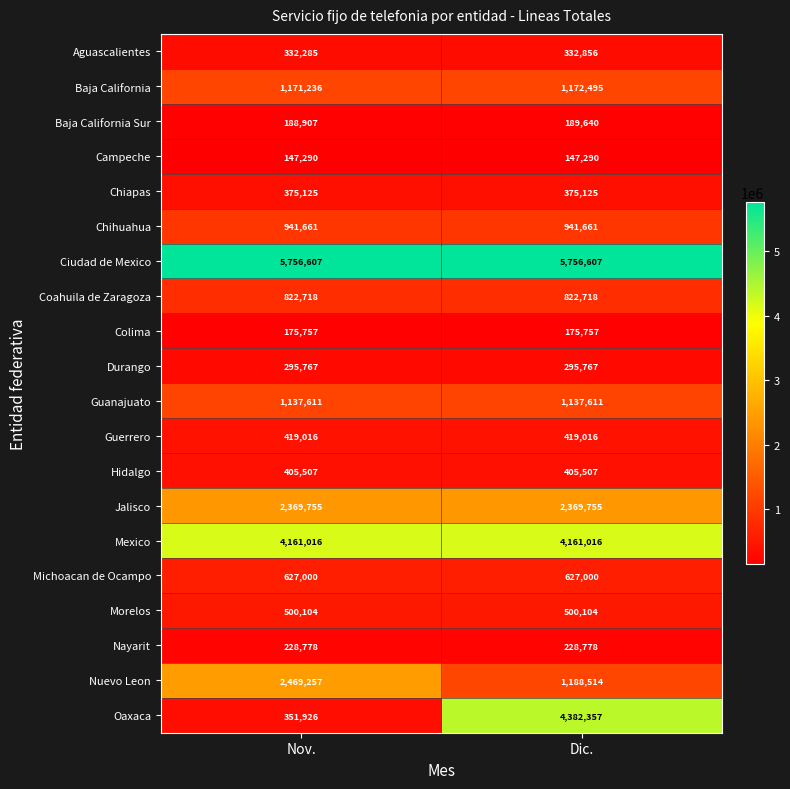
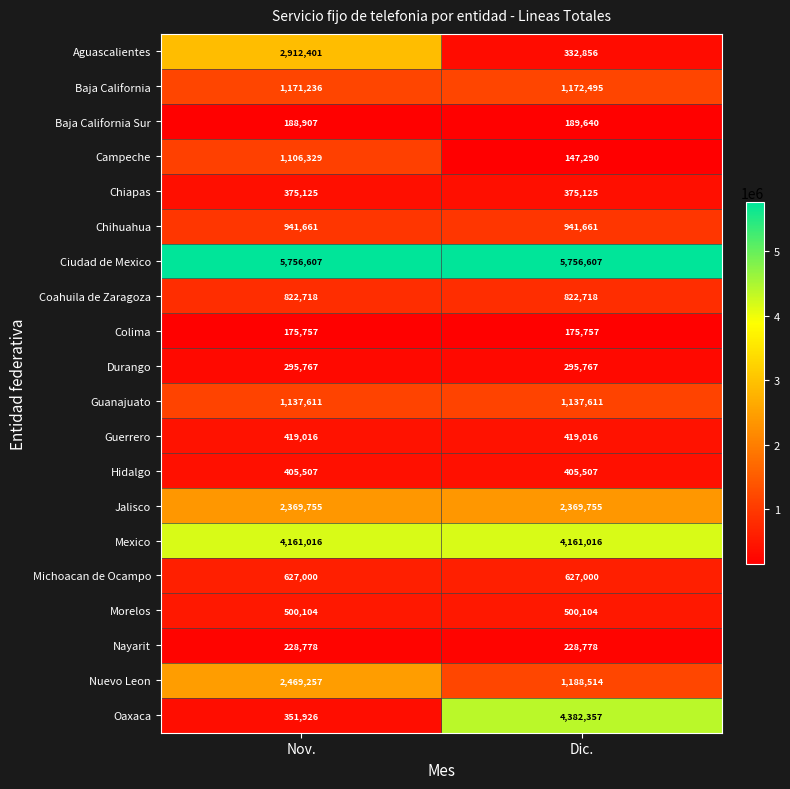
Aguascalientes, Nov.: 332,285 -> 2,912,401
Campeche, Nov.: 147,290 -> 1,106,329
